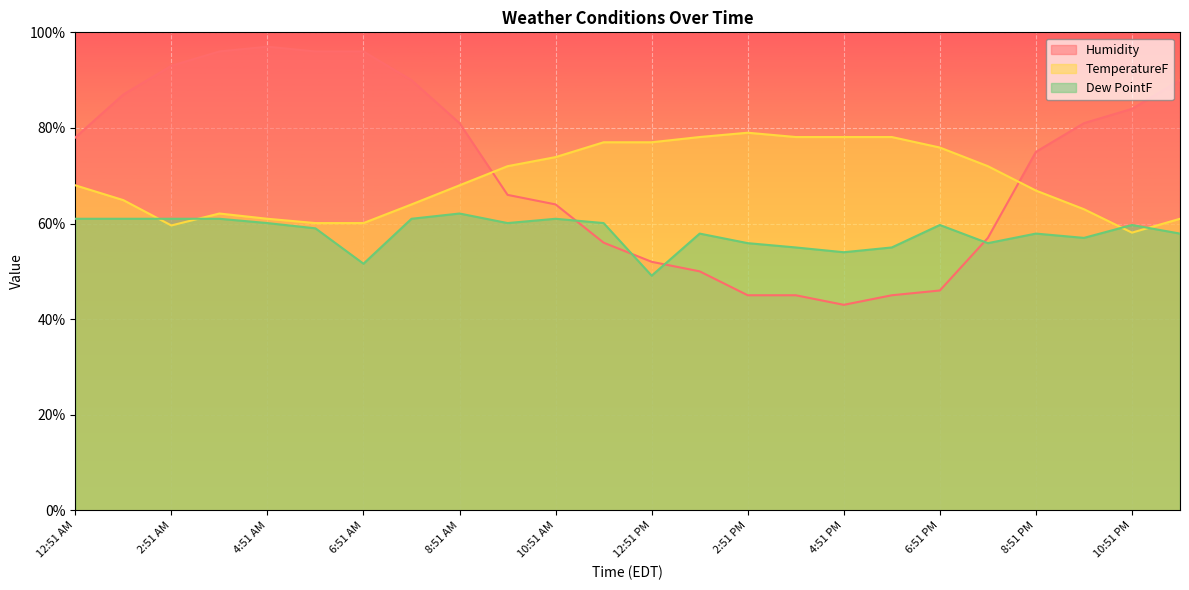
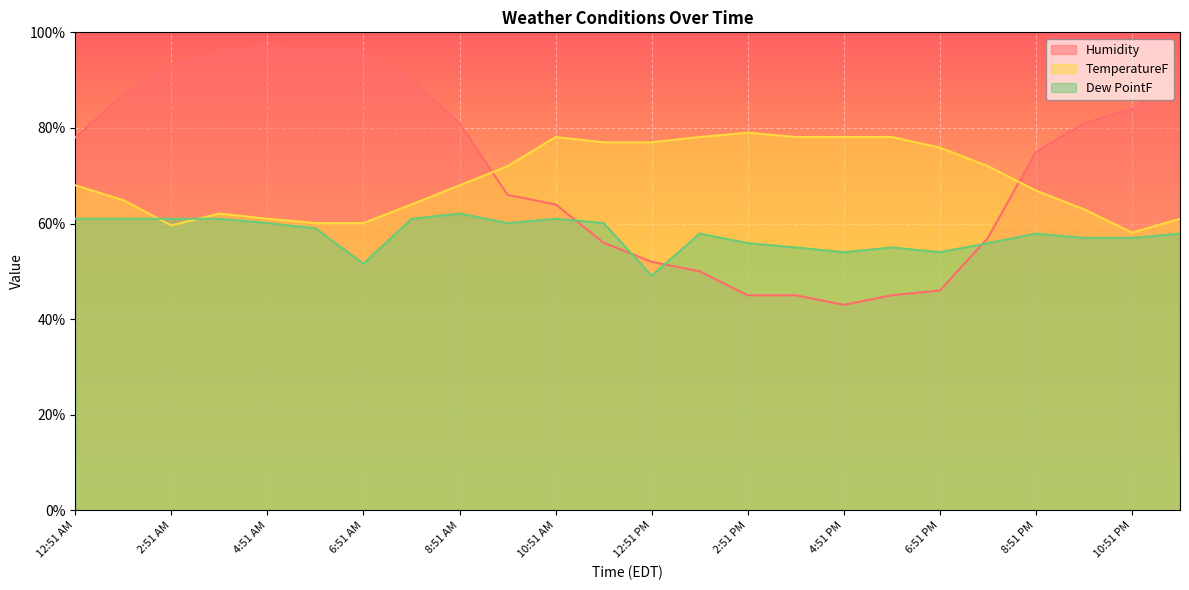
TemperatureF, 10:51 AM: 74% -> 78%
Dew PointF, 6:51 PM: 60% -> 54%
Dew PointF, 10:51 PM: 60% -> 57%
